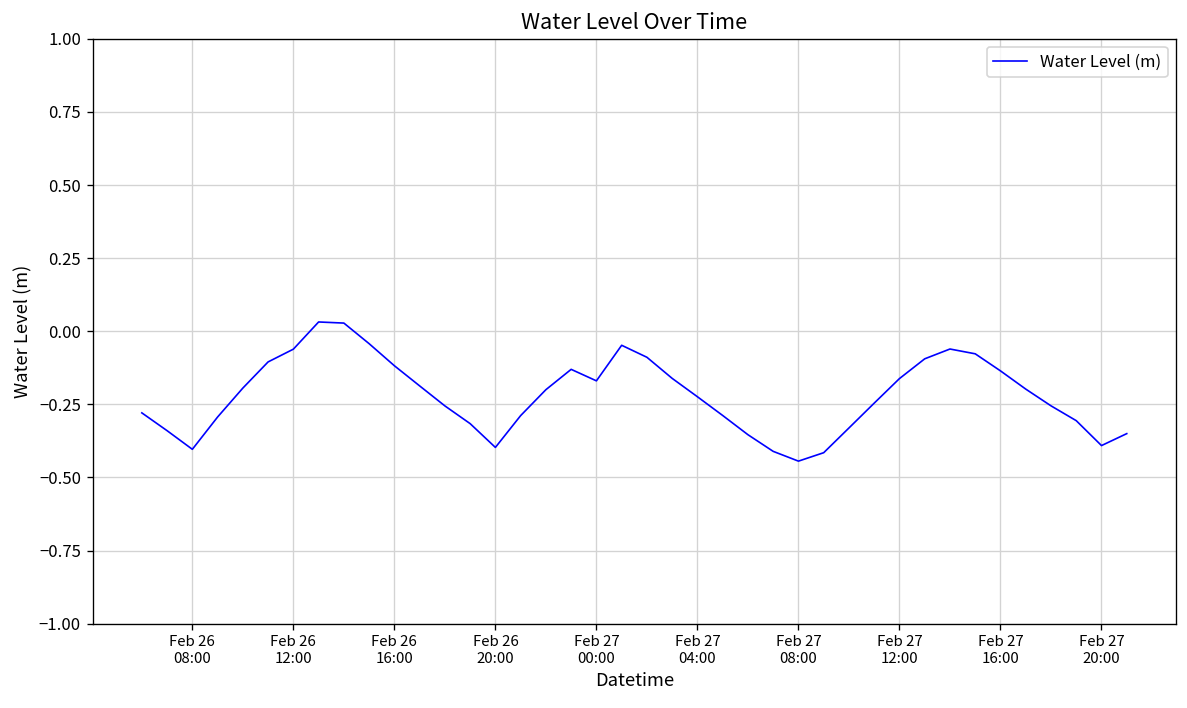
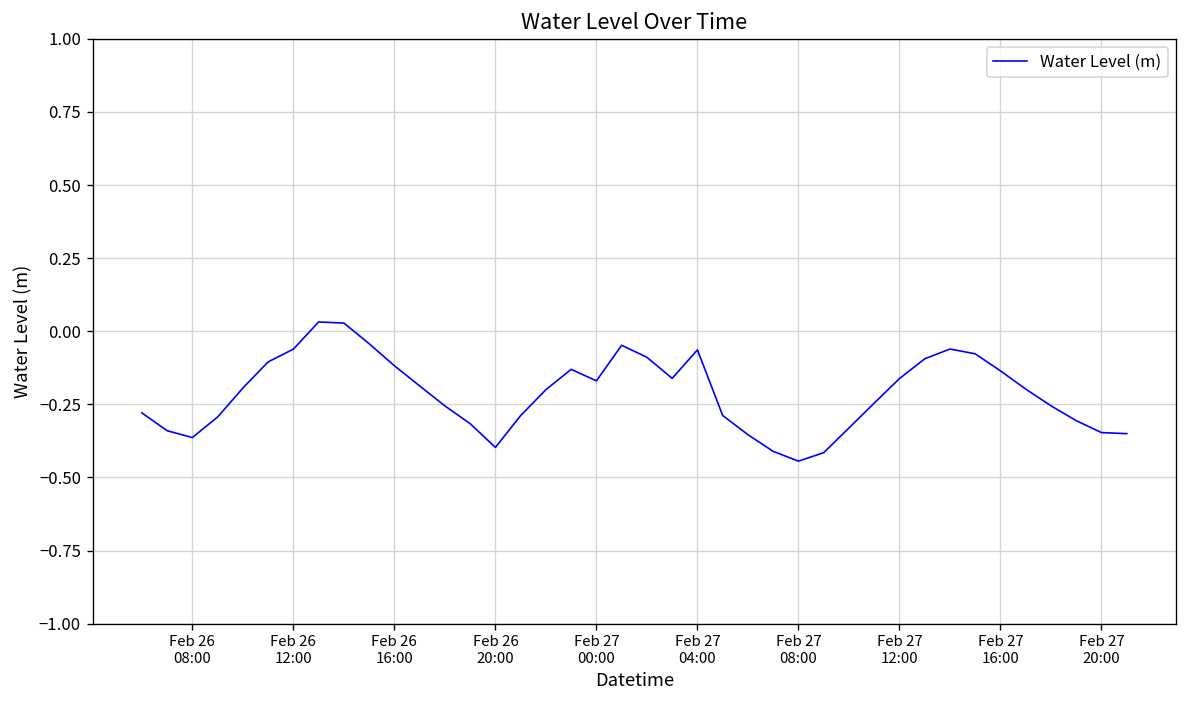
Feb 26 08:00: -0.40 -> -0.36
Feb 27 04:00: -0.22 -> -0.06
Feb 27 20:00: -0.39 -> -0.35
